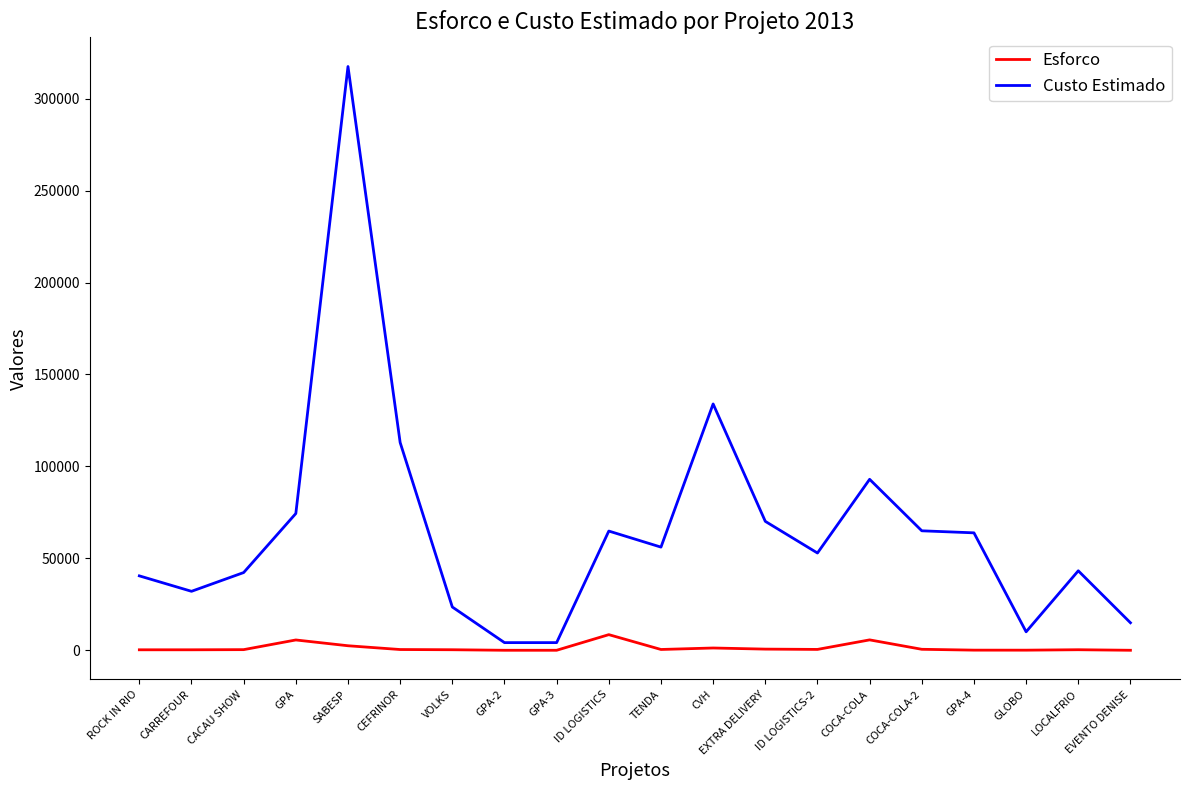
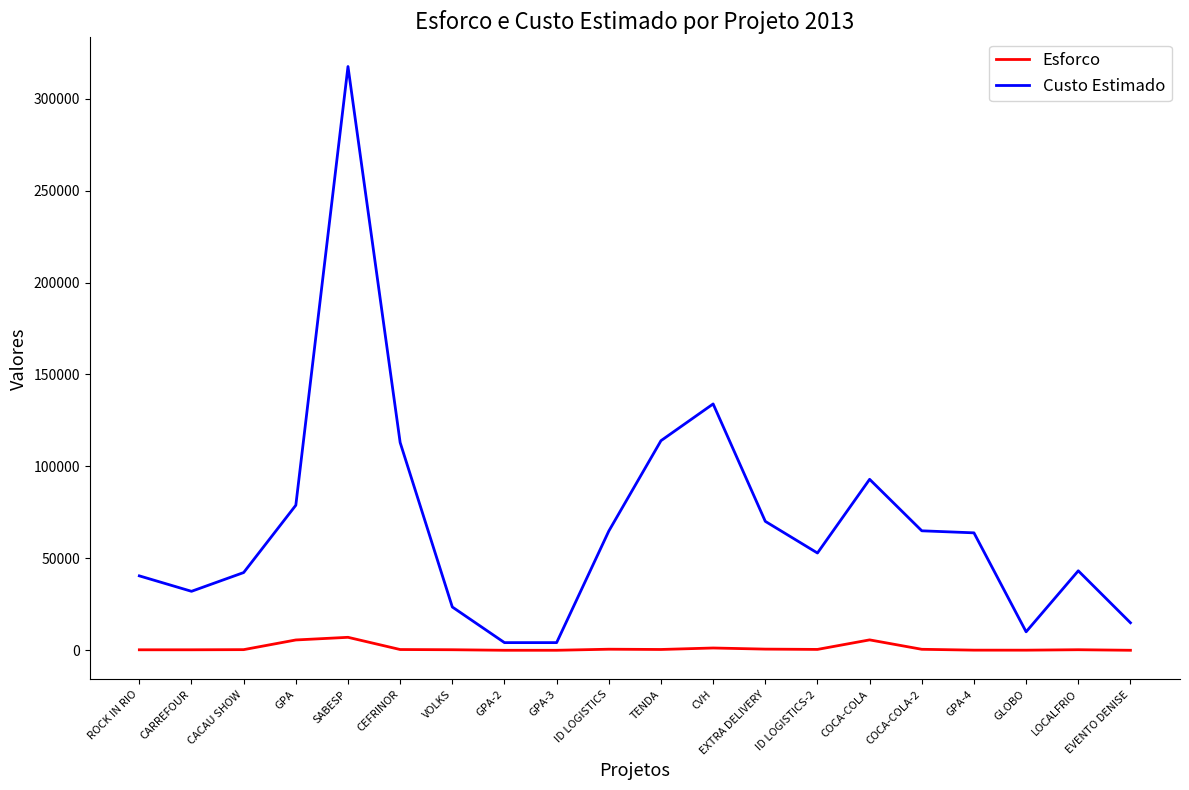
Custo Estimado, GPA: 74000 -> 79000
Esforco, SABESP: 2000 -> 7000
Esforco, ID LOGISTICS: 9000 -> 1000
Custo Estimado, TENDA: 56000 -> 114000
